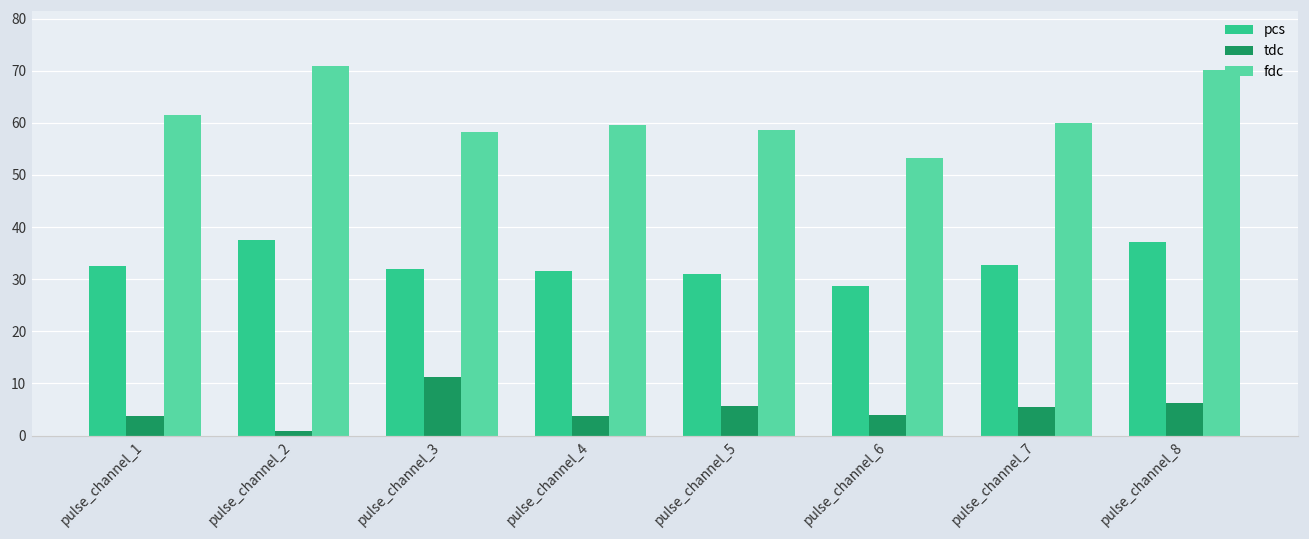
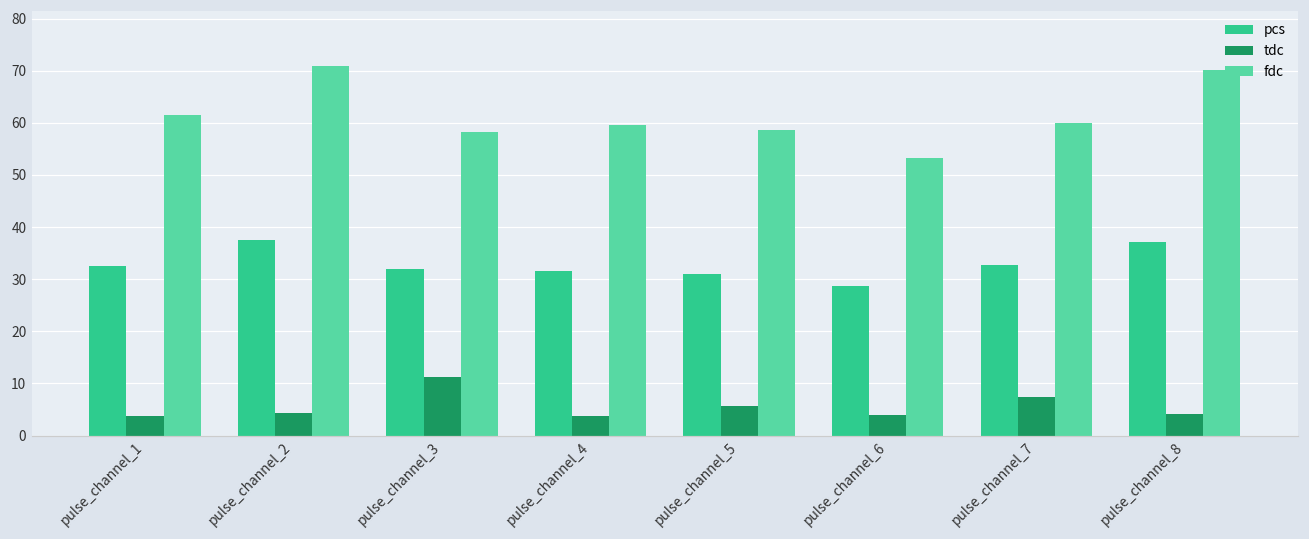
tdc, pulse_channel_2: 1 -> 4
tdc, pulse_channel_7: 5 -> 7
tdc, pulse_channel_8: 6 -> 4
